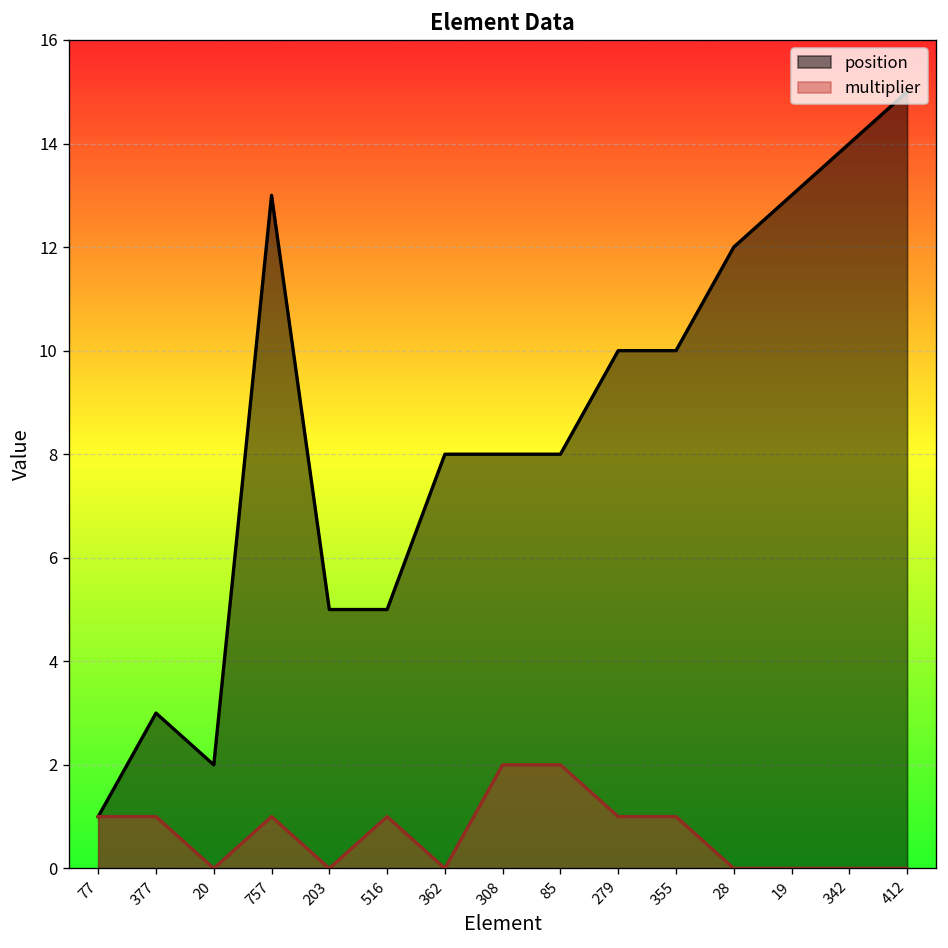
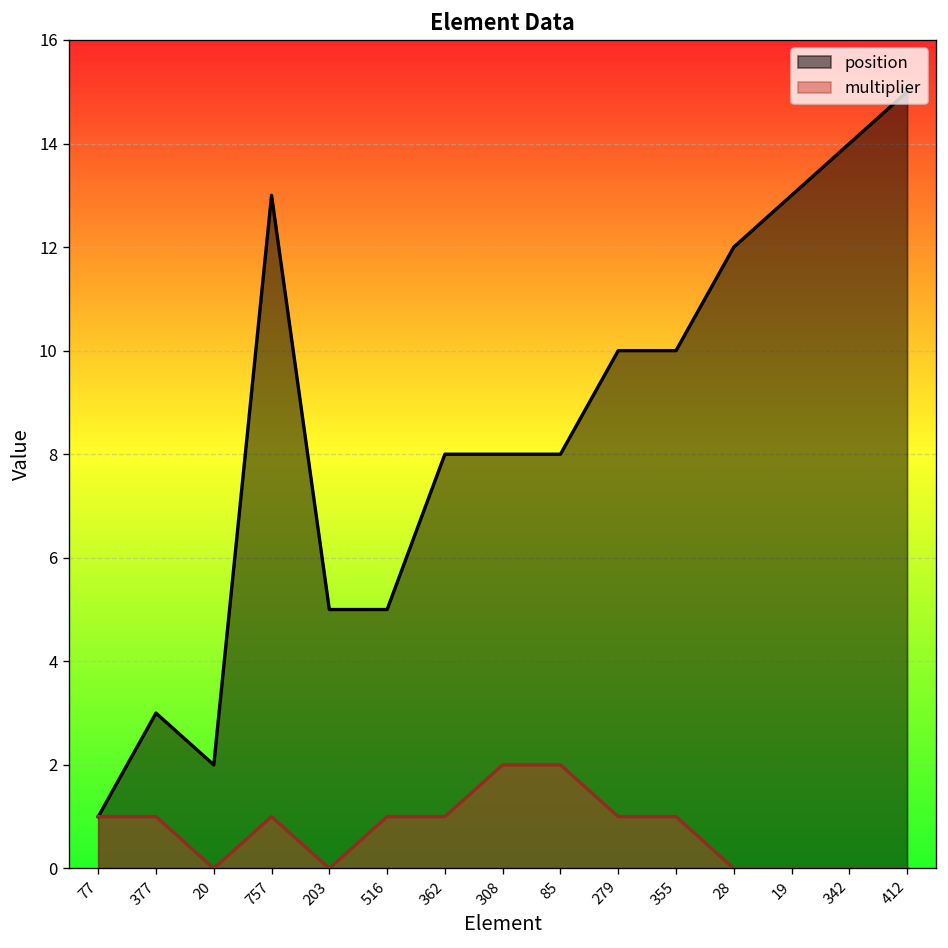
multiplier, 362: 0 -> 1
